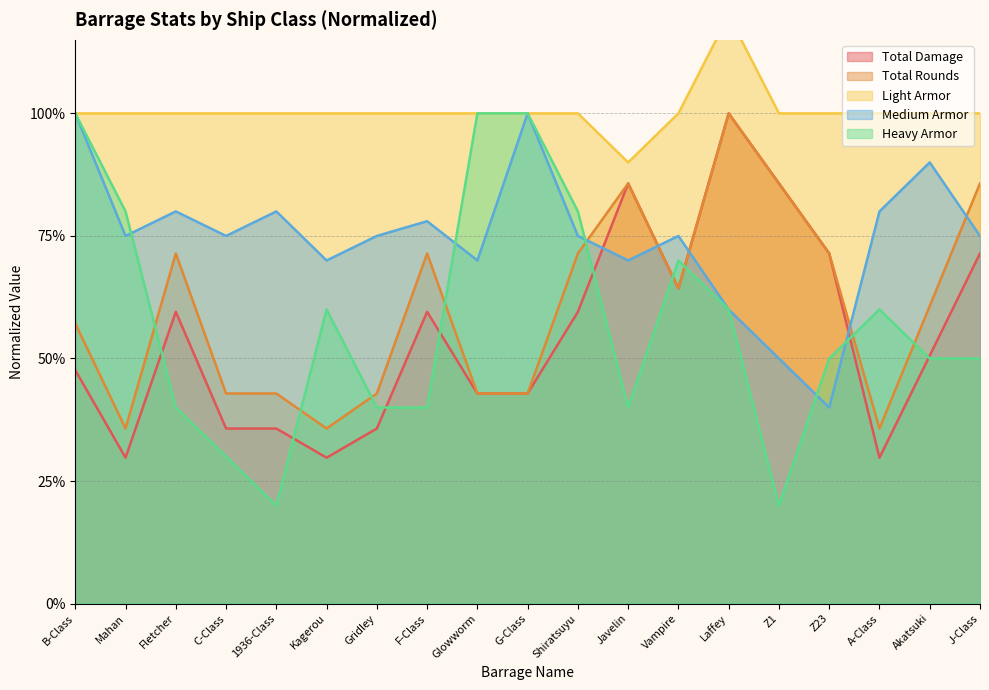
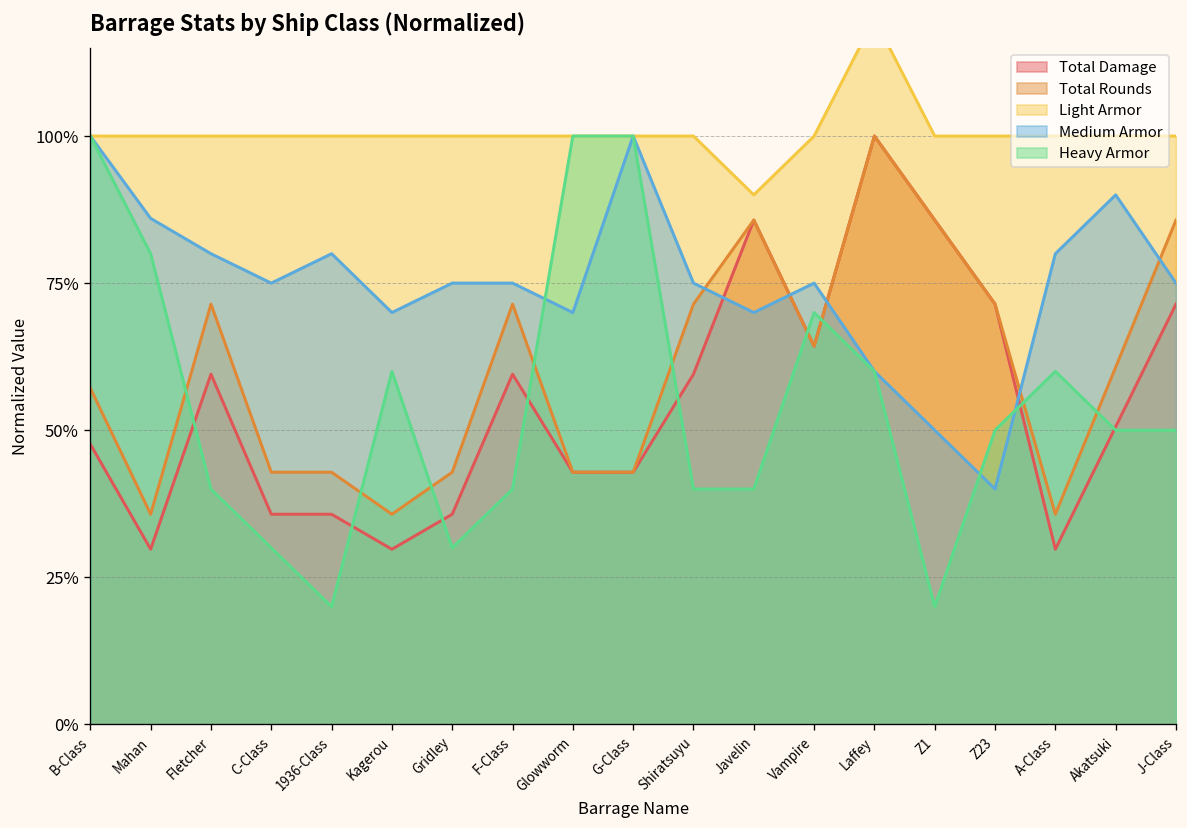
Medium Armor, Mahan: 75% -> 86%
Heavy Armor, Gridley: 40% -> 30%
Medium Armor, F-Class: 78% -> 75%
Heavy Armor, Shiratsuyu: 80% -> 40%
